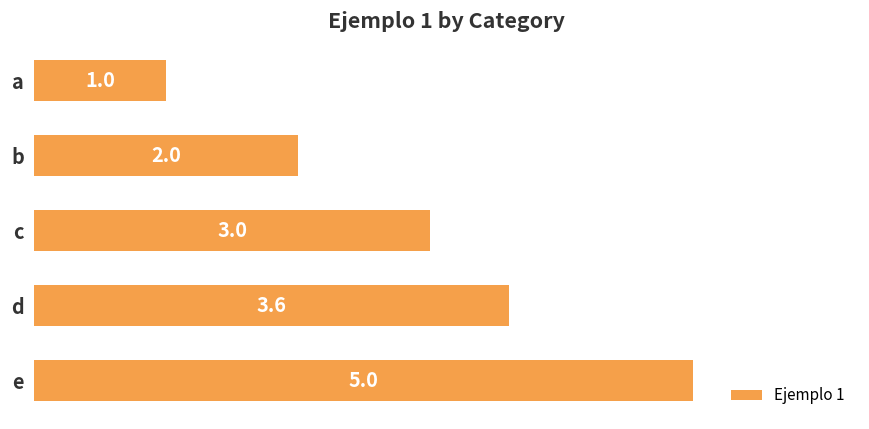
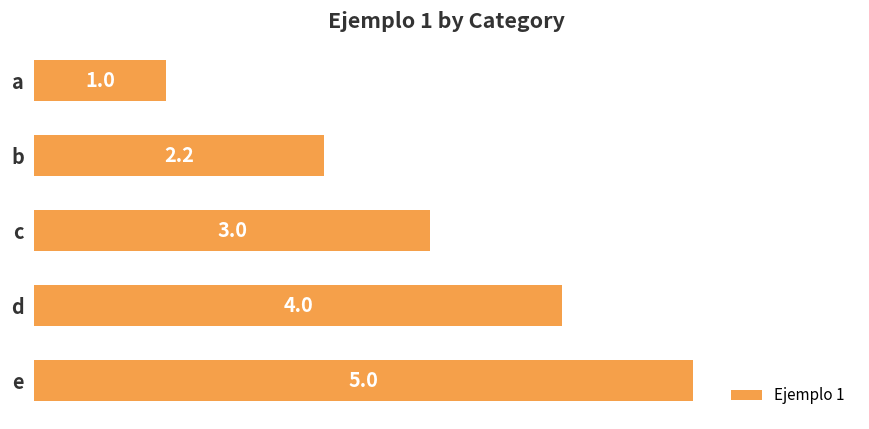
b: 2.0 -> 2.2
d: 3.6 -> 4.0
